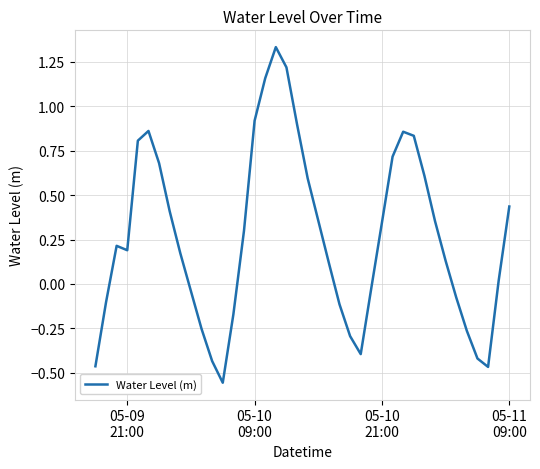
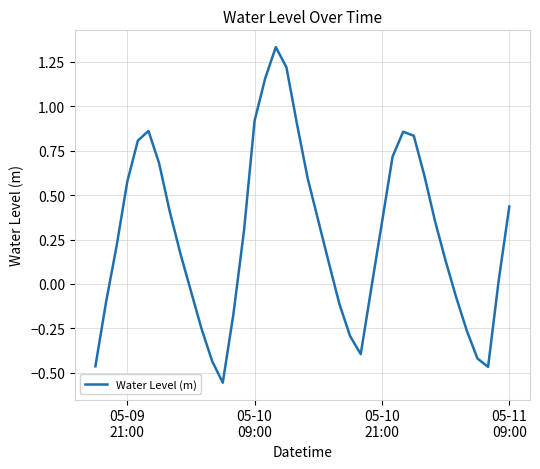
05-09 21:00: 0.19 -> 0.58
